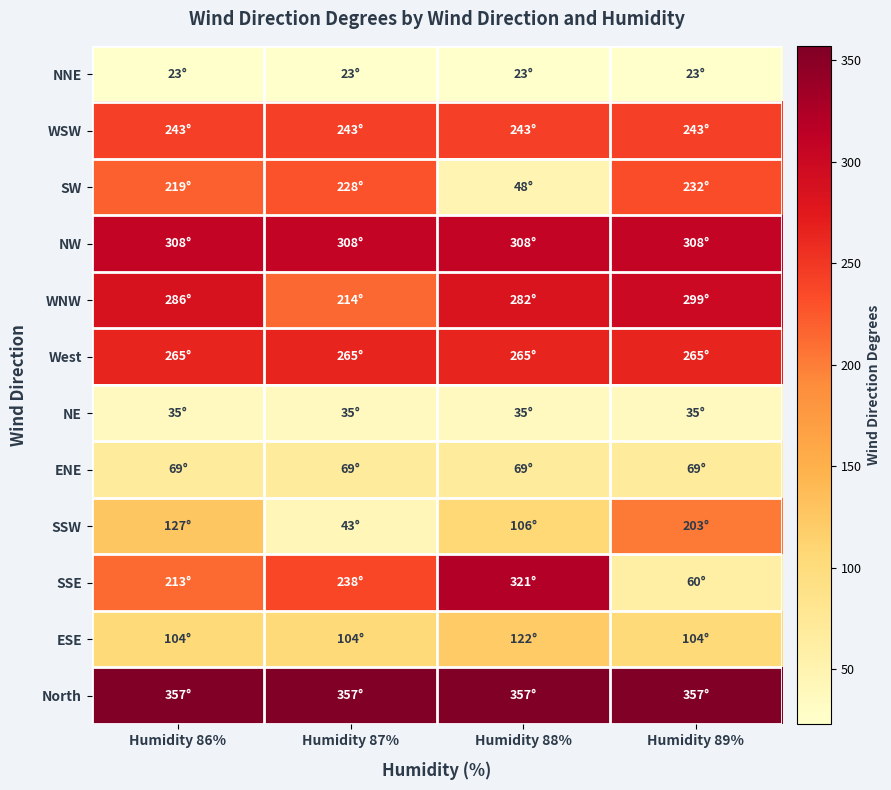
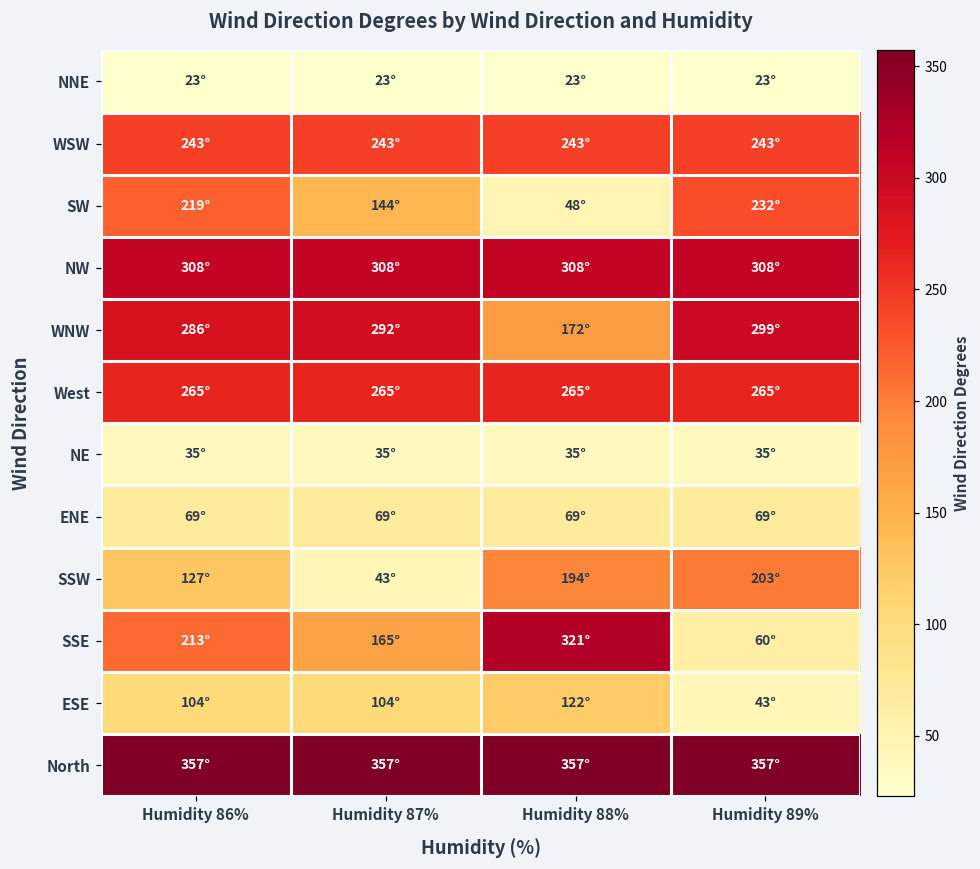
SW, Humidity 87%: 228° -> 144°
WNW, Humidity 87%: 214° -> 292°
WNW, Humidity 88%: 282° -> 172°
SSW, Humidity 88%: 106° -> 194°
SSE, Humidity 87%: 238° -> 165°
ESE, Humidity 89%: 104° -> 43°
